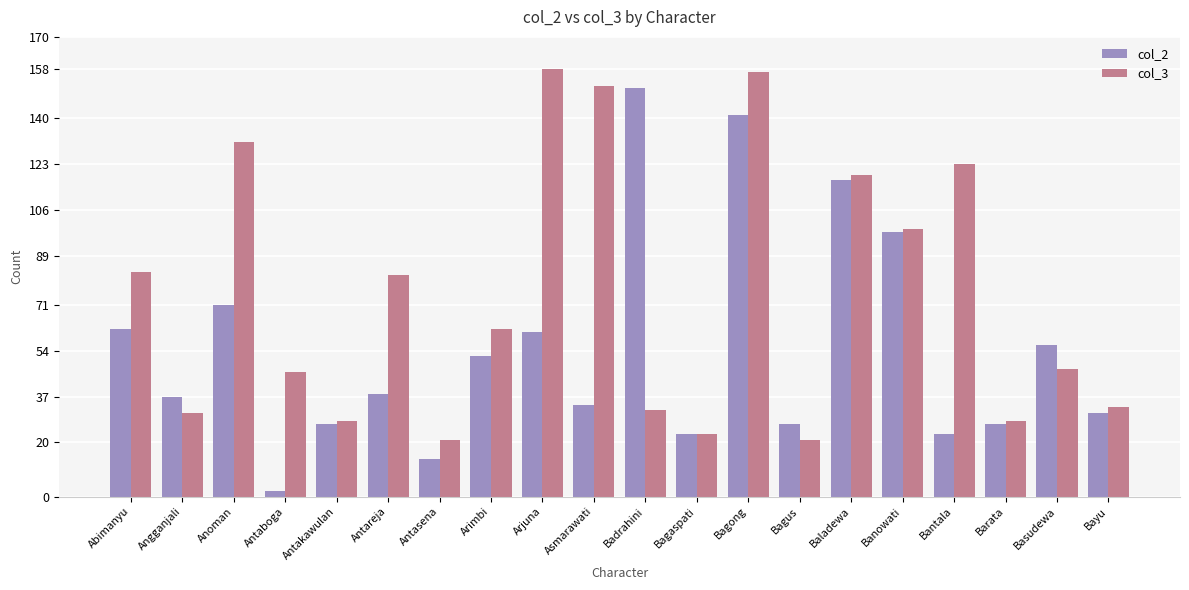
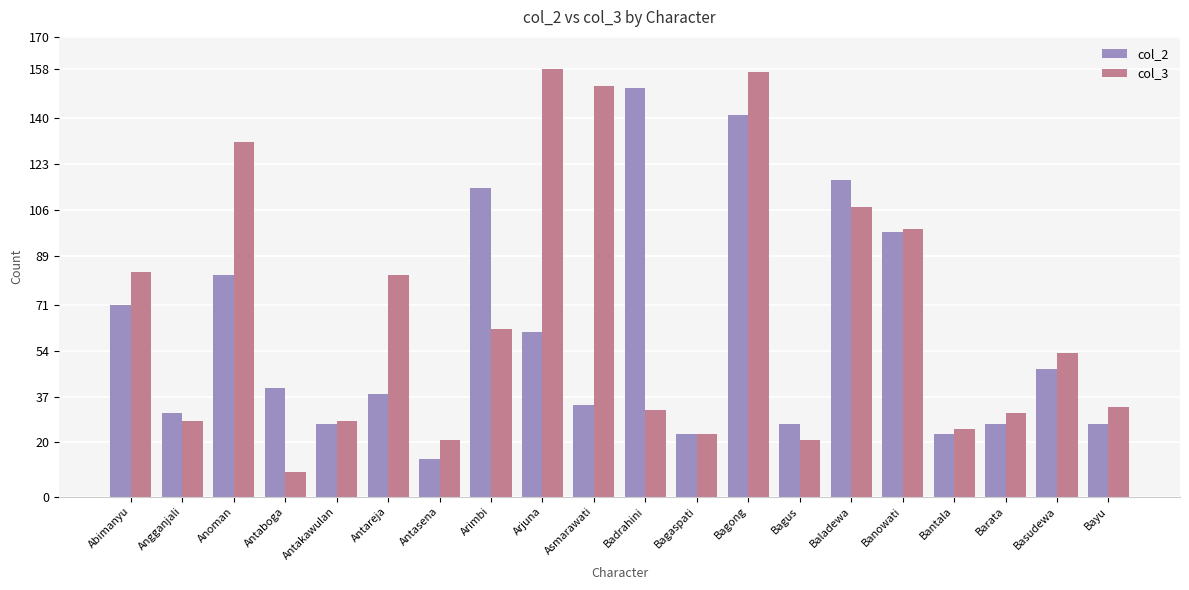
col_2, Abimanyu: 62 -> 71
col_2, Angganjali: 37 -> 31
col_3, Angganjali: 31 -> 28
col_2, Anoman: 71 -> 82
col_2, Antaboga: 2 -> 40
col_3, Antaboga: 46 -> 9
col_2, Arimbi: 52 -> 114
col_3, Baladewa: 119 -> 107
col_3, Bantala: 123 -> 25
col_3, Barata: 28 -> 31
col_2, Basudewa: 56 -> 47
col_3, Basudewa: 47 -> 53
col_2, Bayu: 31 -> 27
